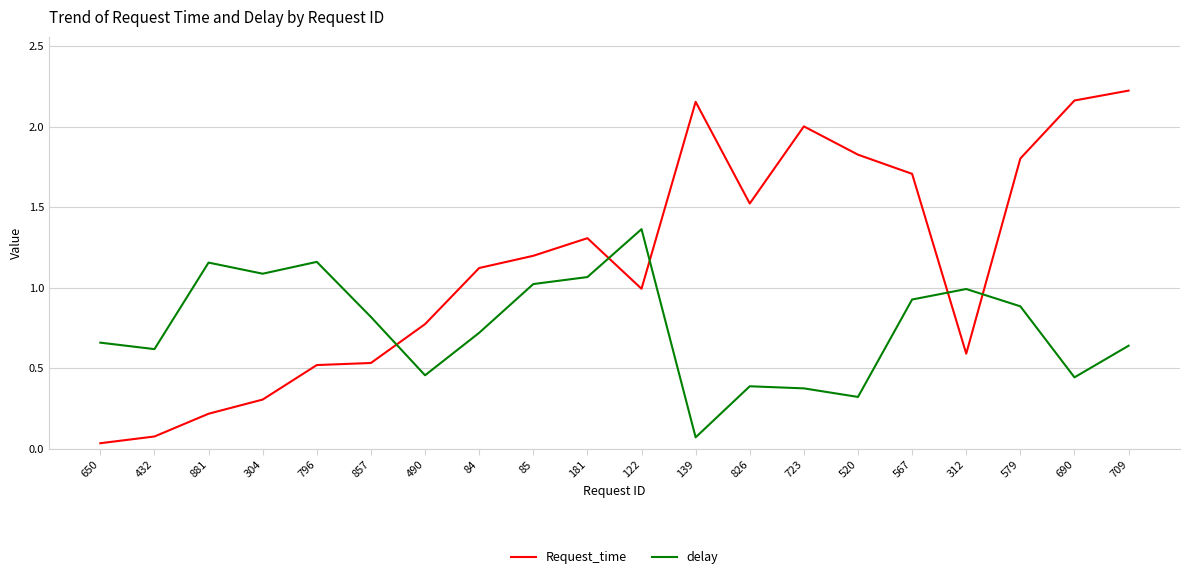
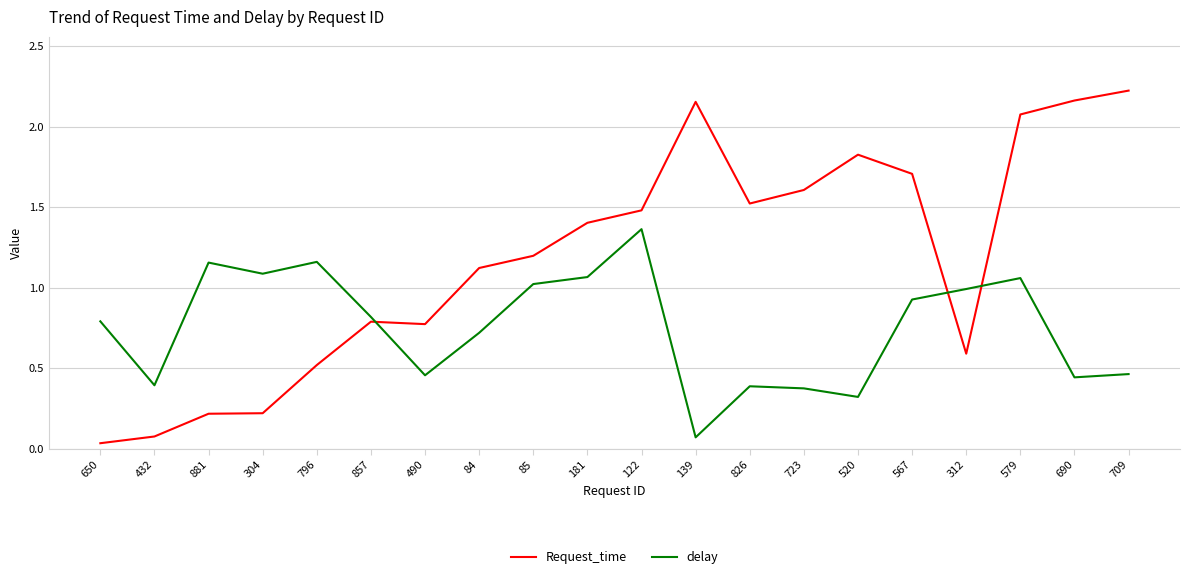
delay, 650: 0.66 -> 0.79
delay, 432: 0.62 -> 0.40
Request_time, 304: 0.31 -> 0.22
Request_time, 857: 0.53 -> 0.79
Request_time, 181: 1.31 -> 1.40
Request_time, 122: 0.99 -> 1.48
Request_time, 723: 2.00 -> 1.61
Request_time, 579: 1.80 -> 2.07
delay, 579: 0.89 -> 1.06
delay, 709: 0.64 -> 0.46
